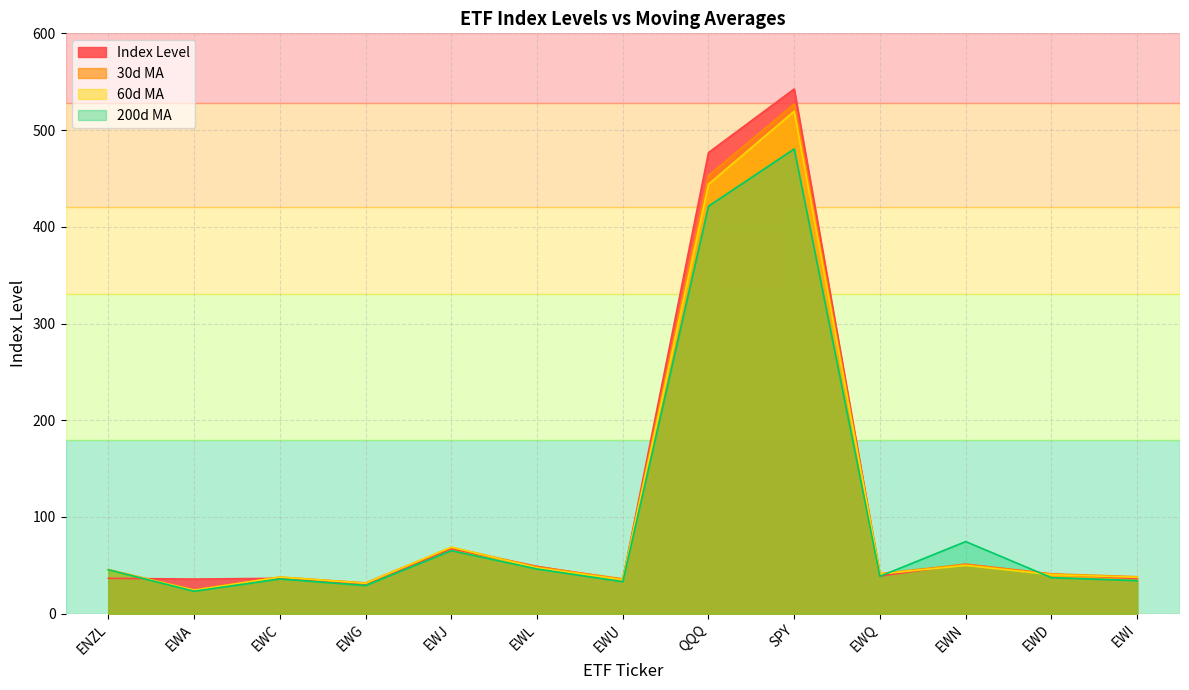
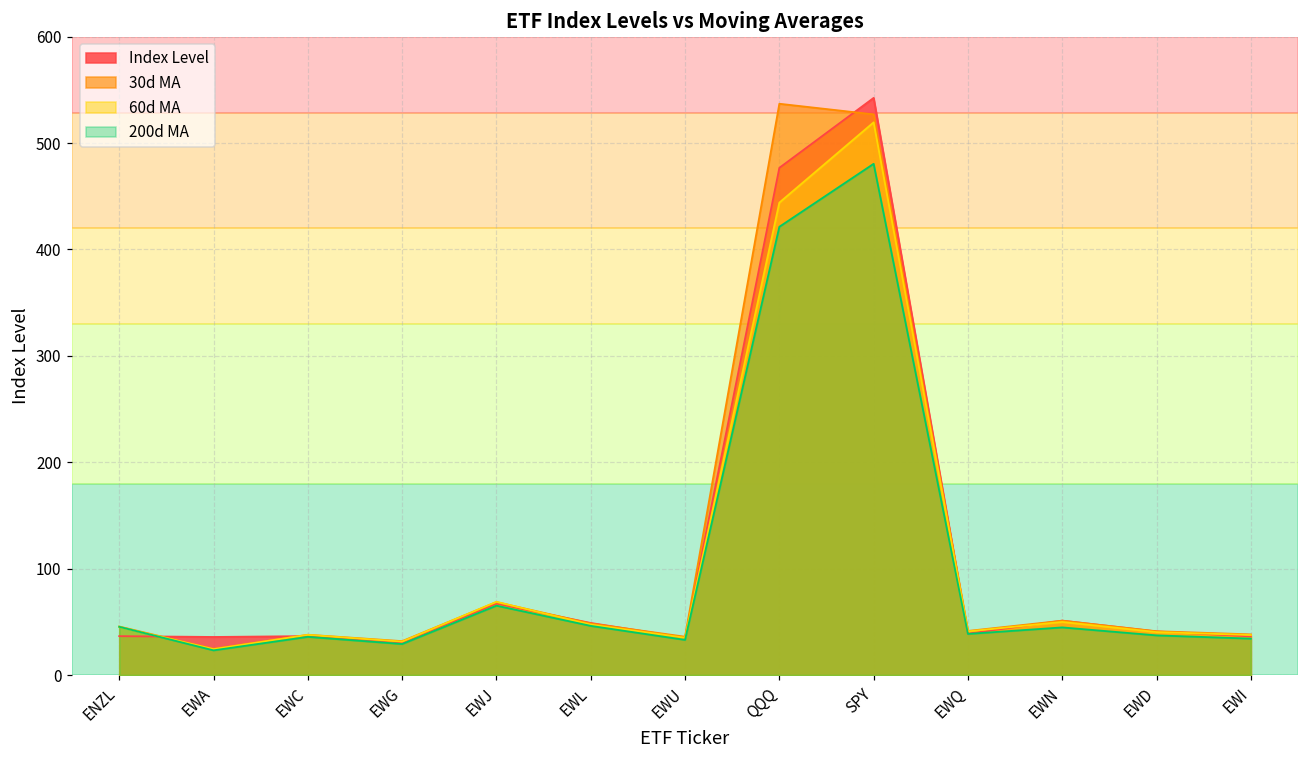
30d MA, QQQ: 450 -> 540
200d MA, EWN: 70 -> 40
